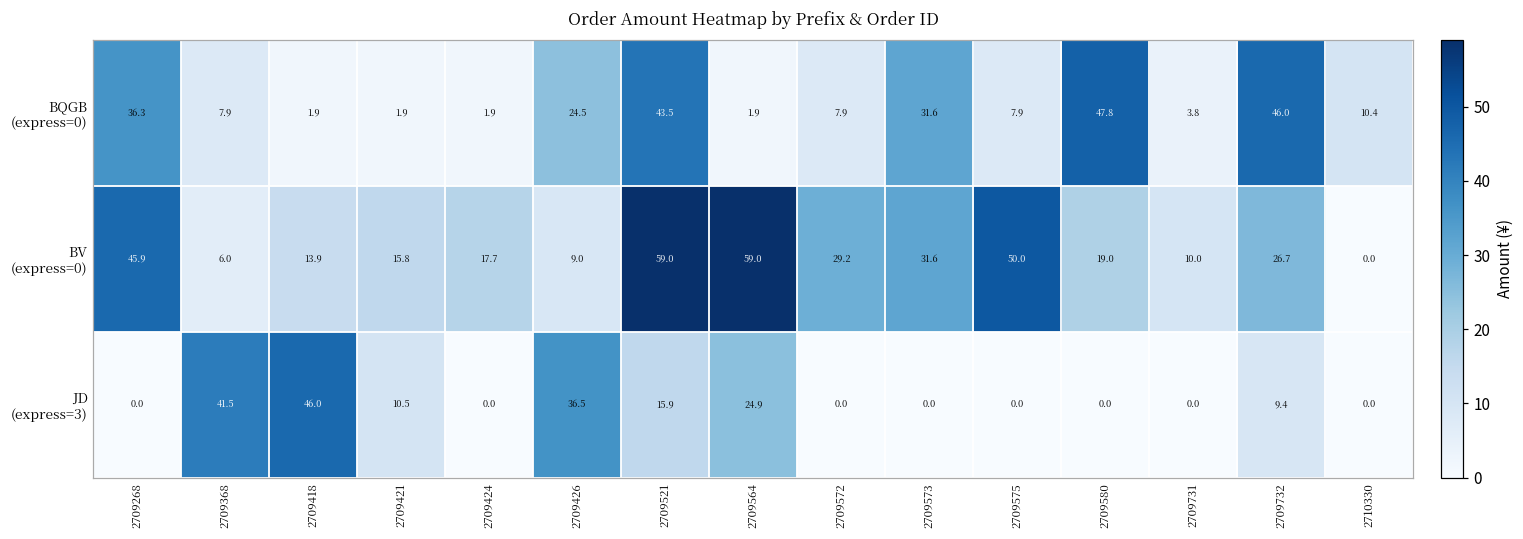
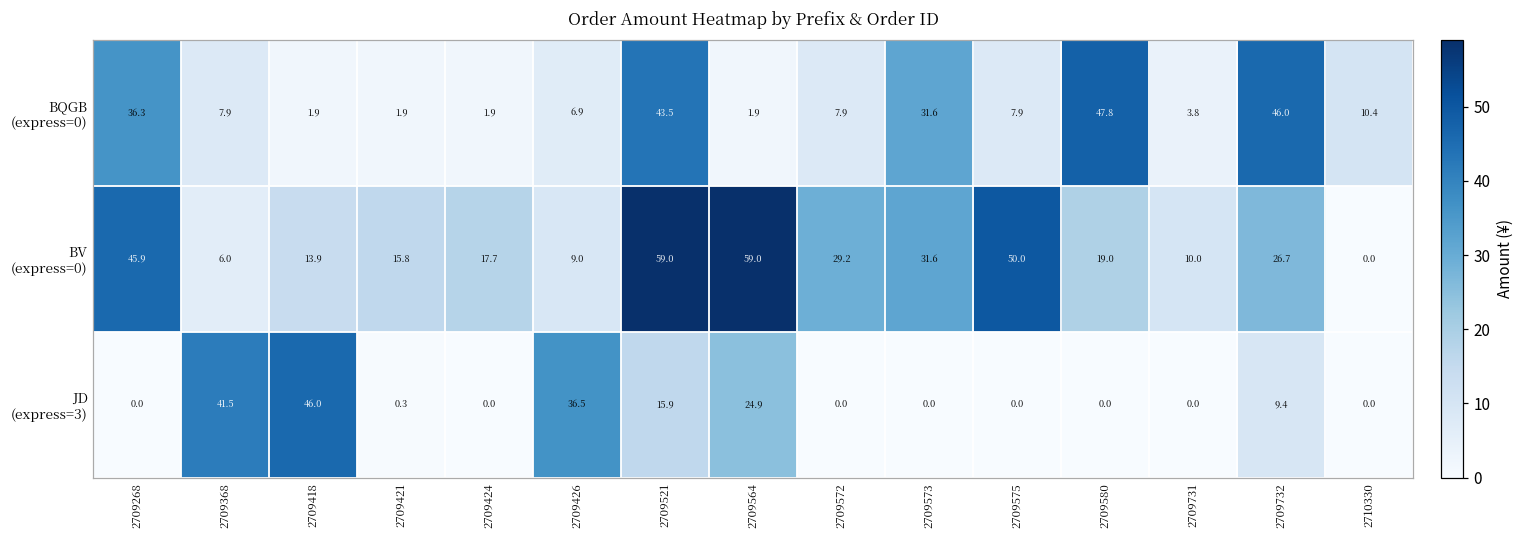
BQGB (express=0), 2709426: 24.5 -> 6.9
JD (express=3), 2709421: 10.5 -> 0.3
